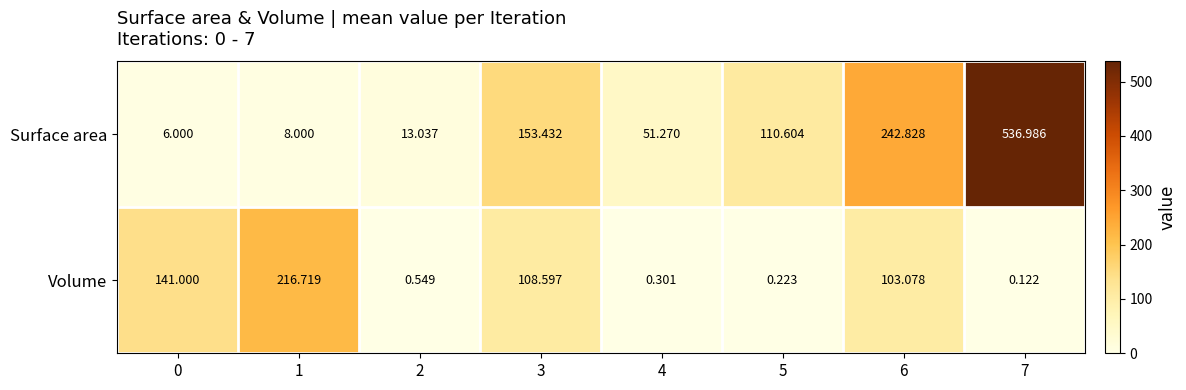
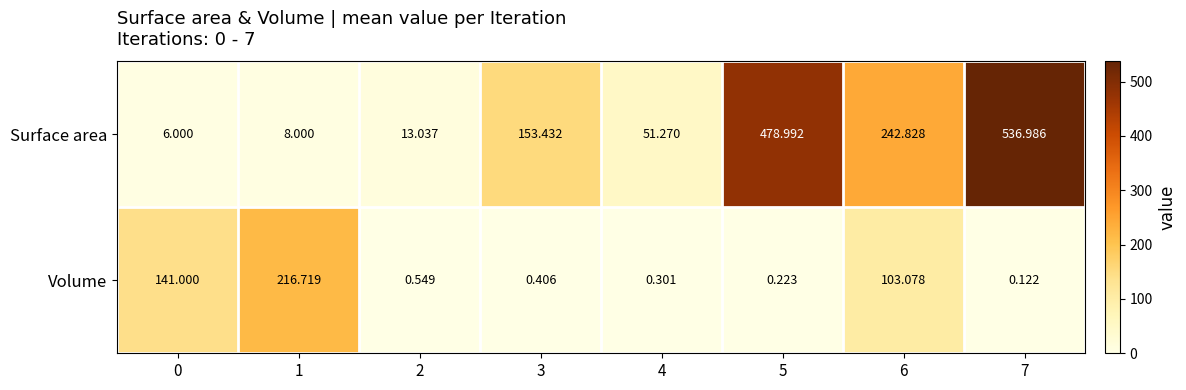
Surface area, 5: 110.604 -> 478.992
Volume, 3: 108.597 -> 0.406
